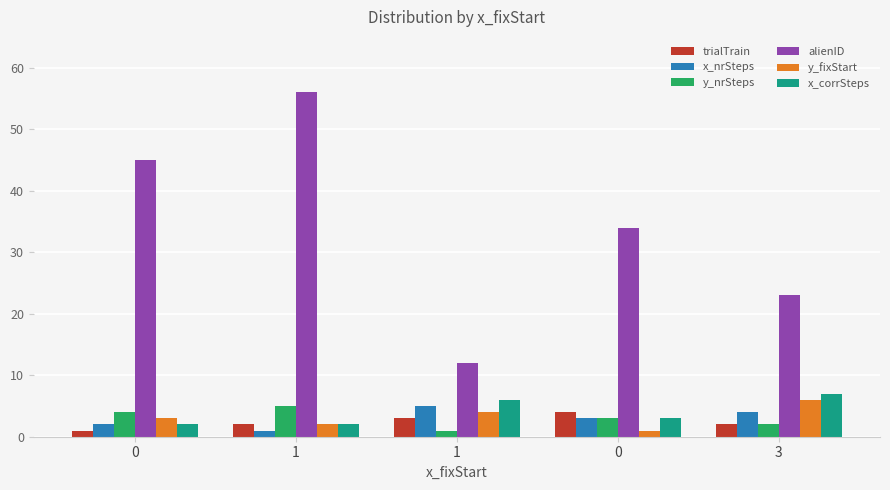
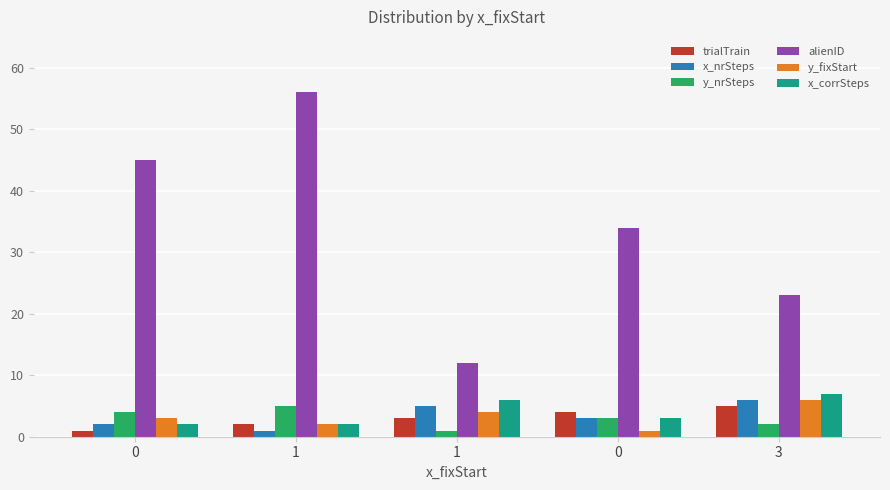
trialTrain, 3: 2 -> 5
x_nrSteps, 3: 4 -> 6
